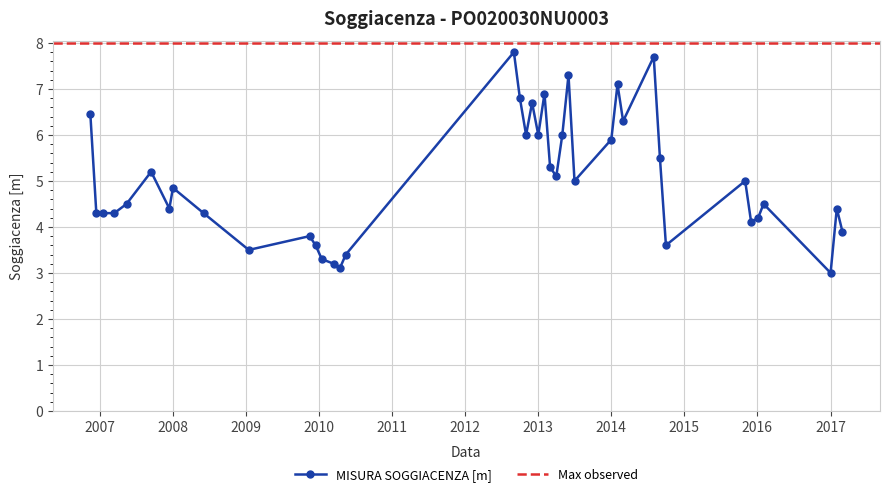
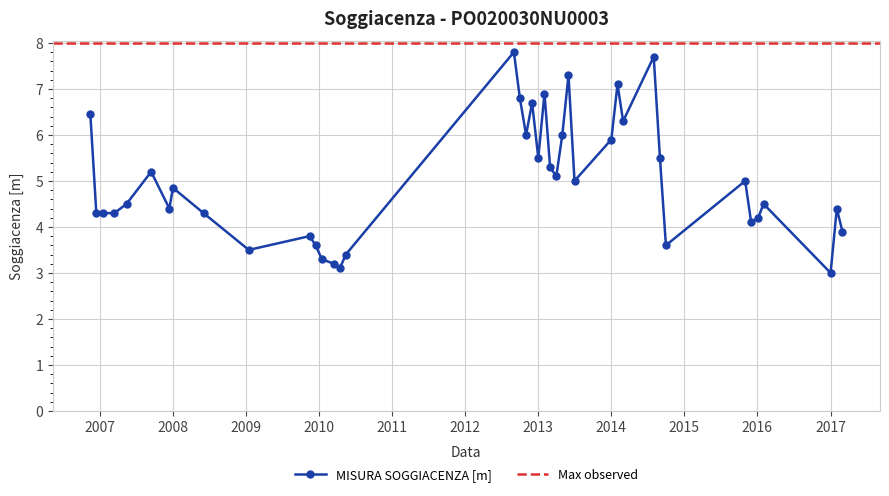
2013: 6.0 -> 5.5
